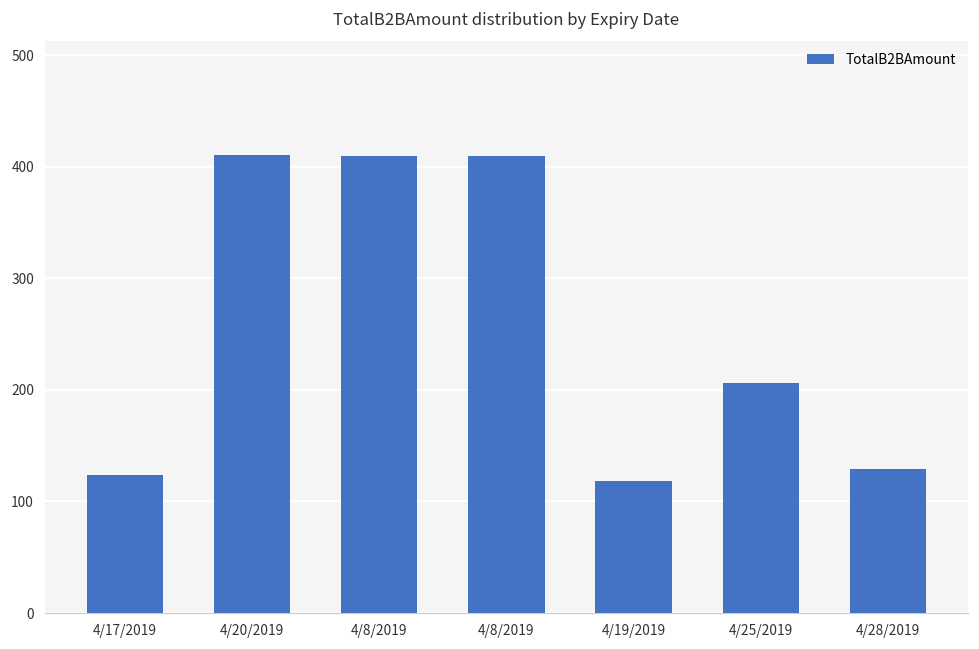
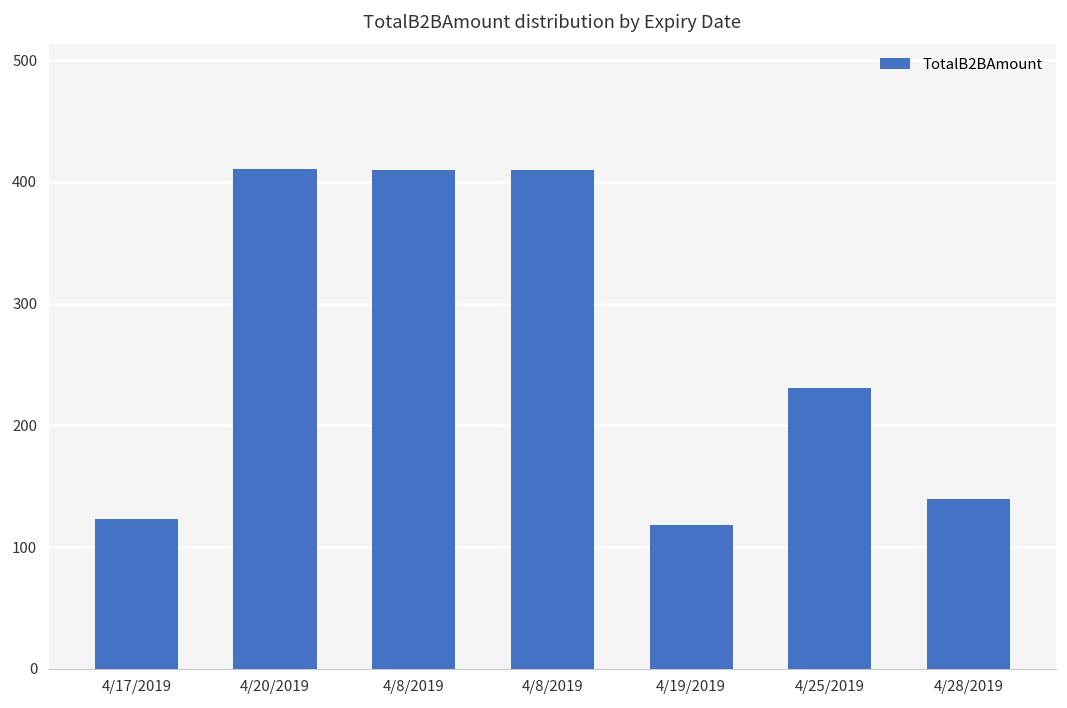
4/25/2019: 207 -> 231
4/28/2019: 129 -> 139
